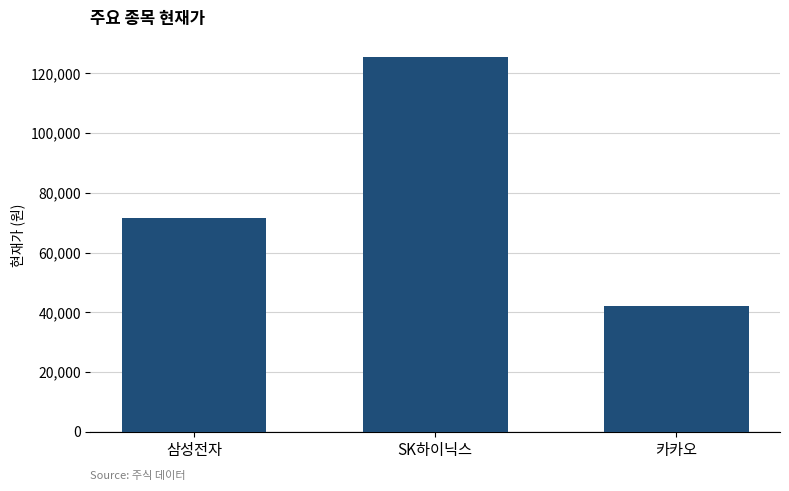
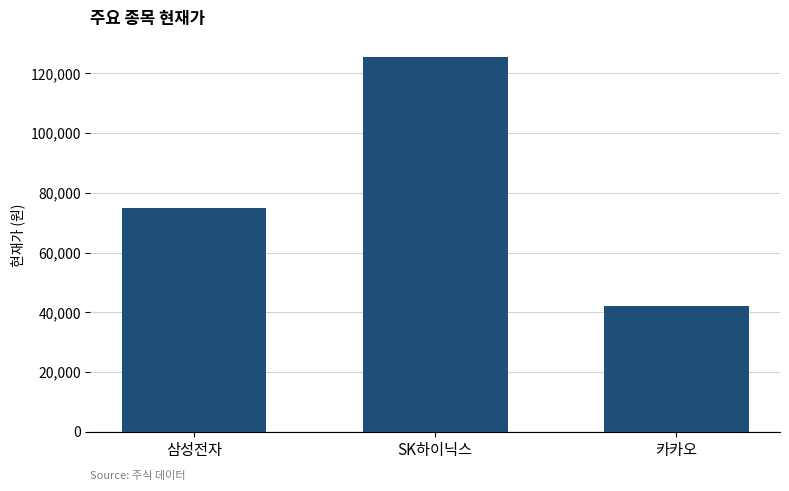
삼성전자: 72,000 -> 75,000
